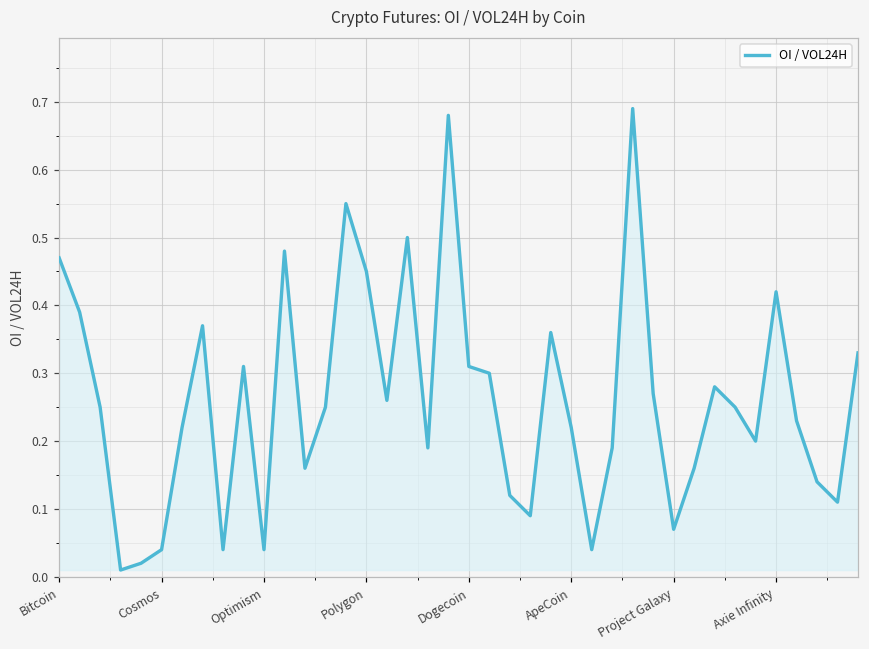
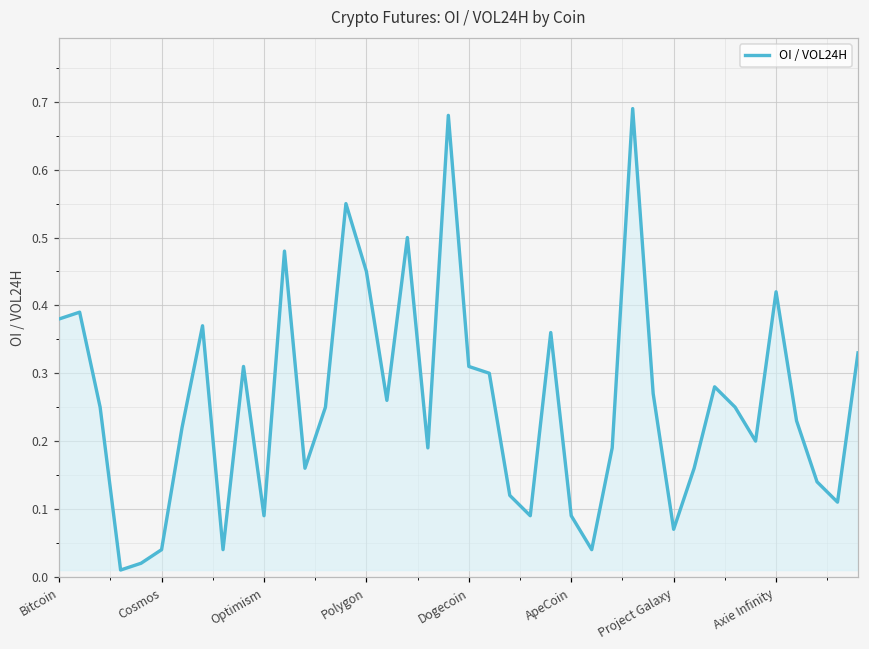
Bitcoin: 0.47 -> 0.38
Optimism: 0.04 -> 0.09
ApeCoin: 0.22 -> 0.09
